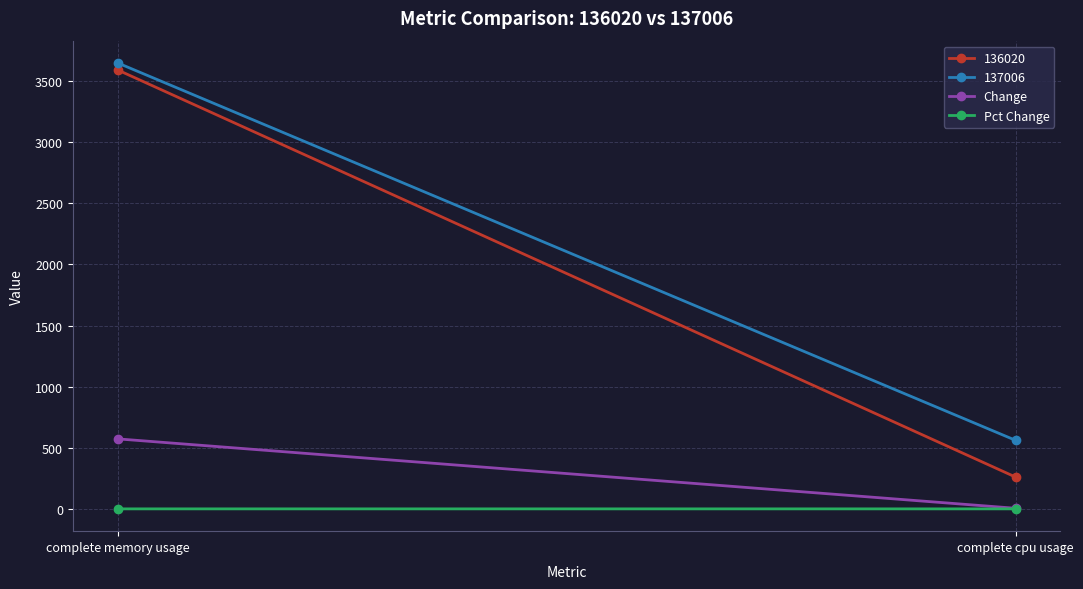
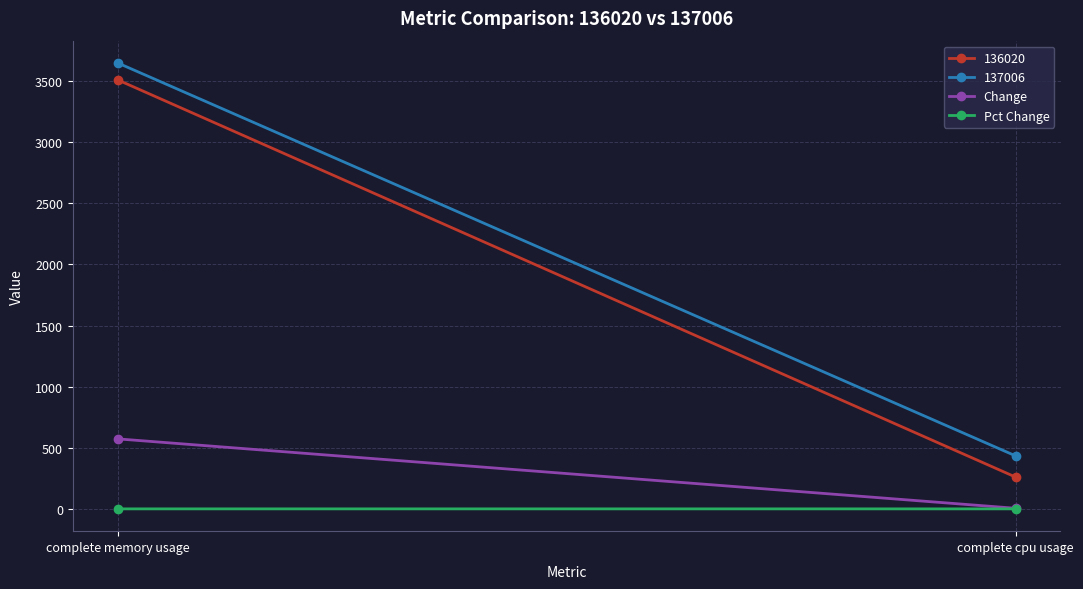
136020, complete memory usage: 3590 -> 3510
137006, complete cpu usage: 560 -> 430
